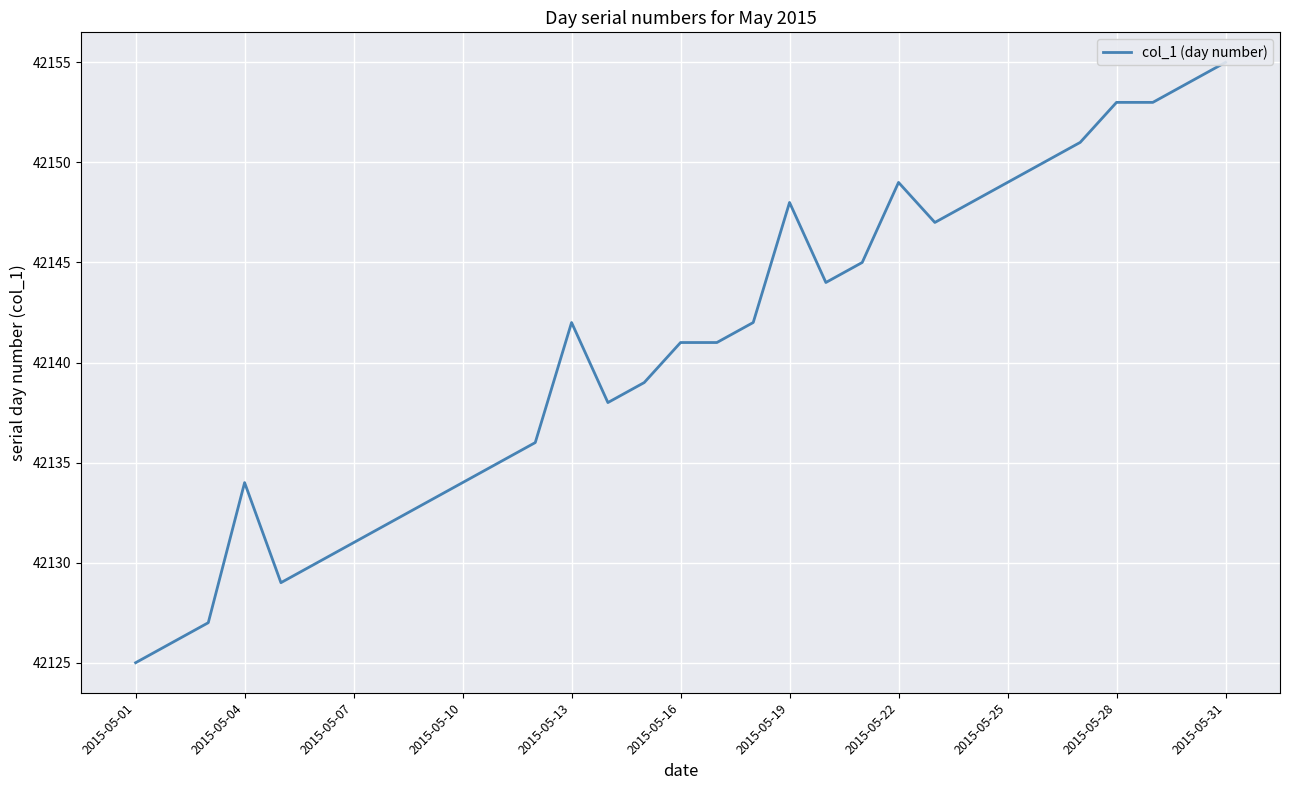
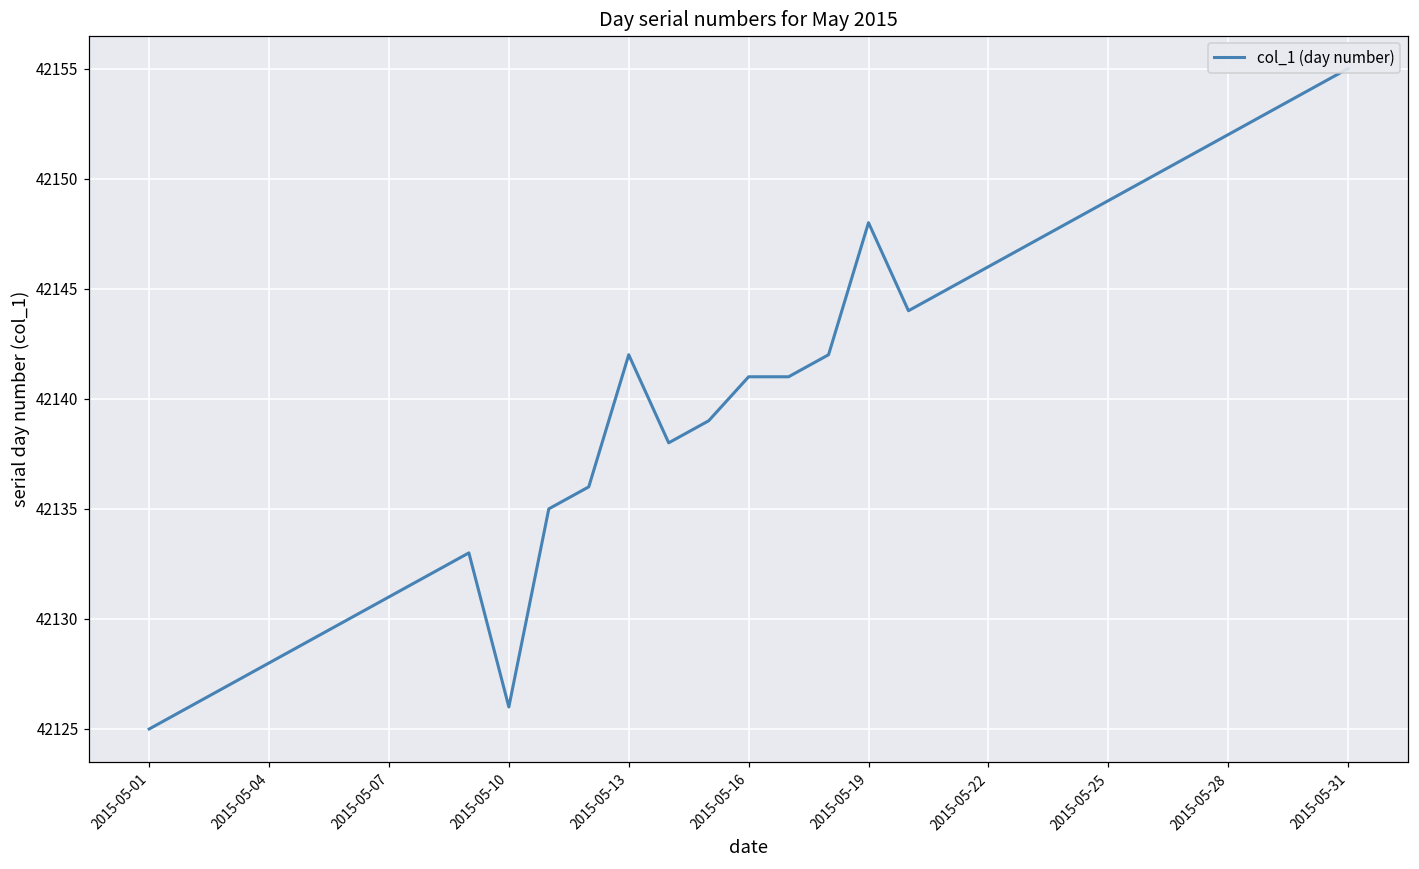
2015-05-04: 42134 -> 42128
2015-05-10: 42134 -> 42126
2015-05-22: 42149 -> 42146
2015-05-28: 42153 -> 42152
